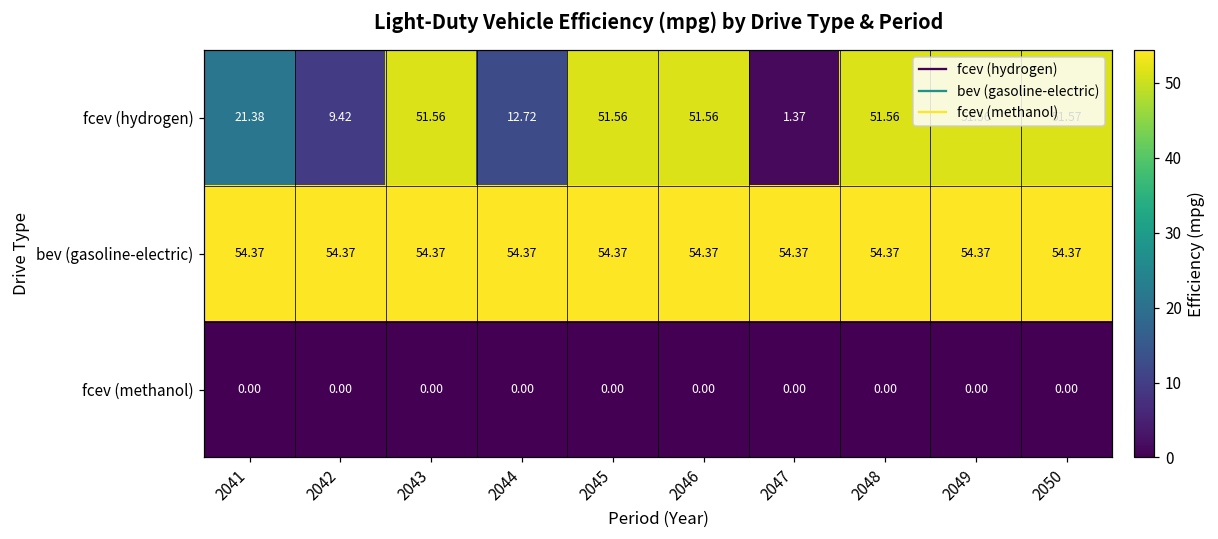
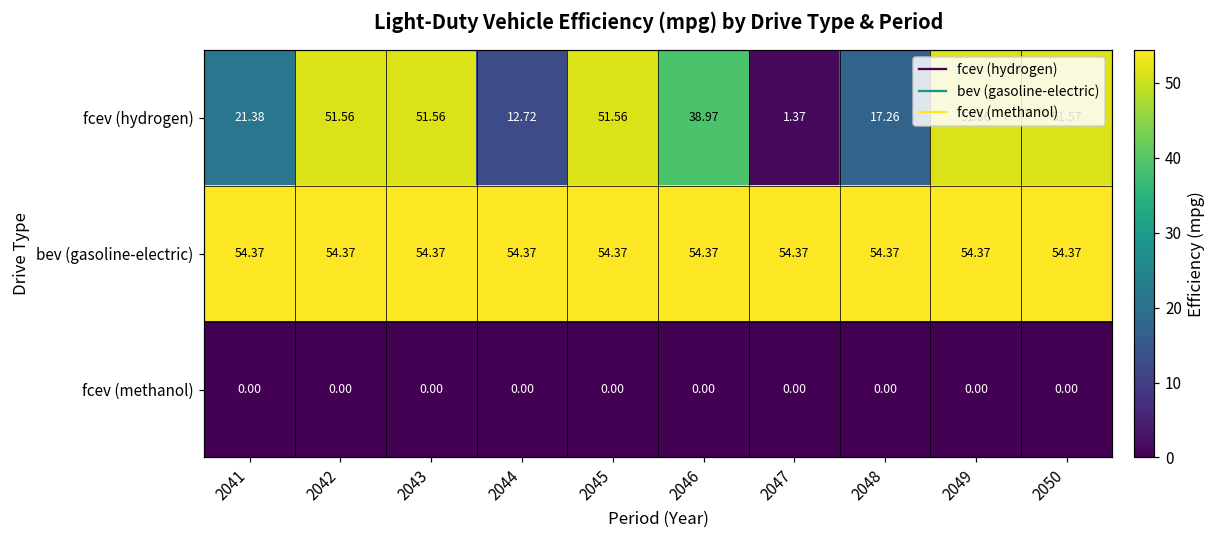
fcev (hydrogen), 2042: 9.42 -> 51.56
fcev (hydrogen), 2046: 51.56 -> 38.97
fcev (hydrogen), 2048: 51.56 -> 17.26
